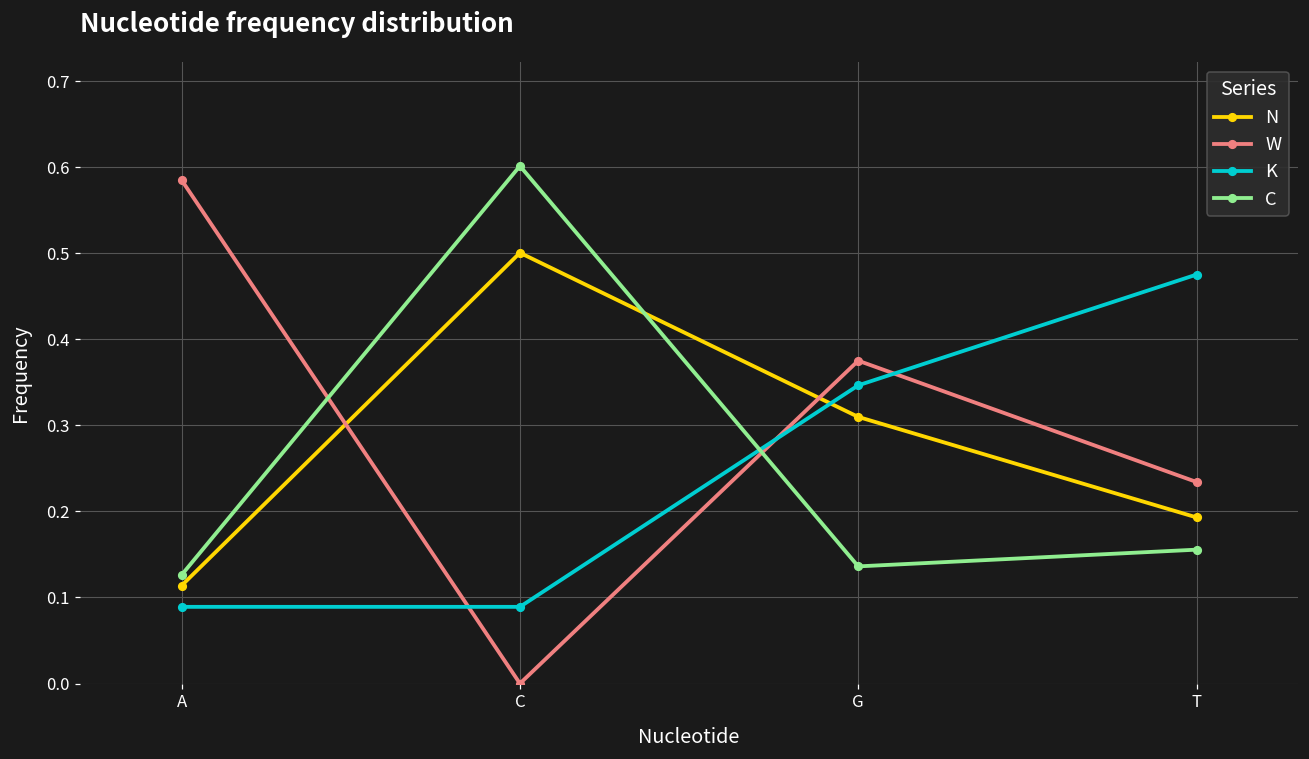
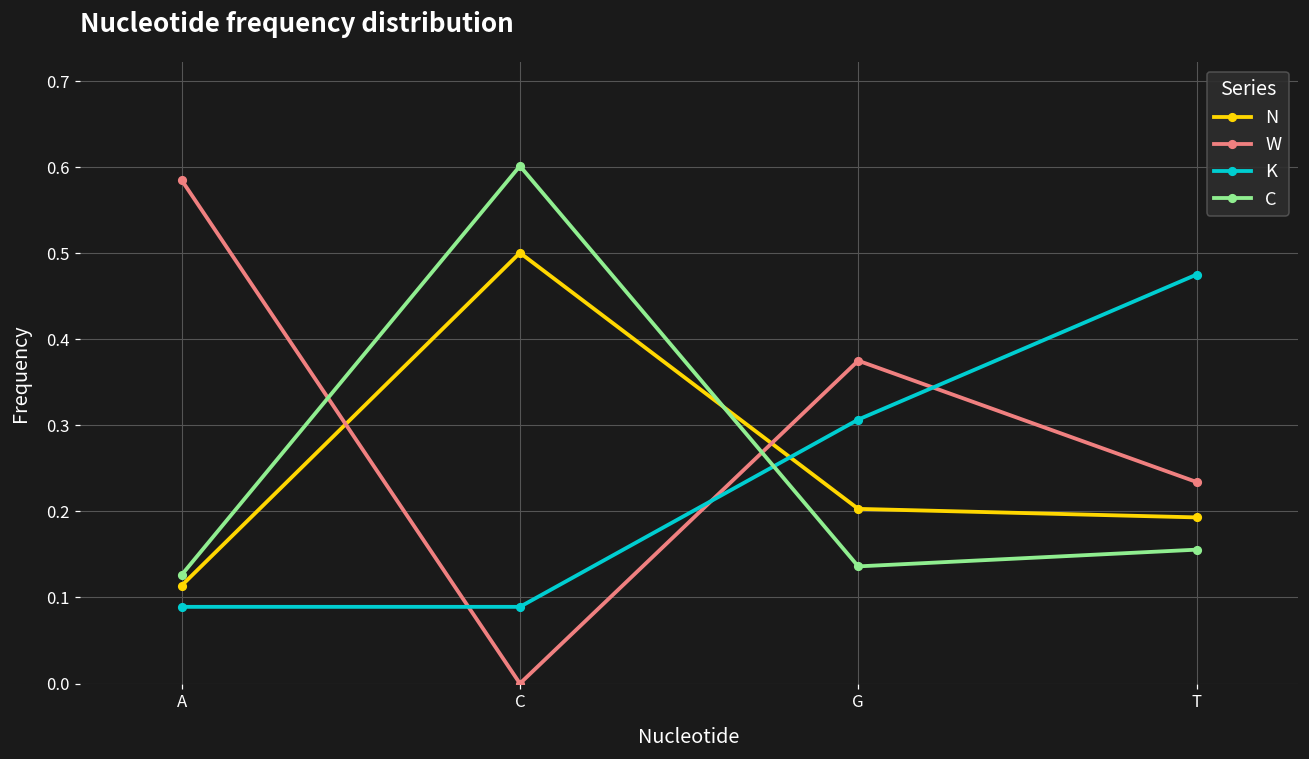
N, G: 0.31 -> 0.20
K, G: 0.35 -> 0.31
